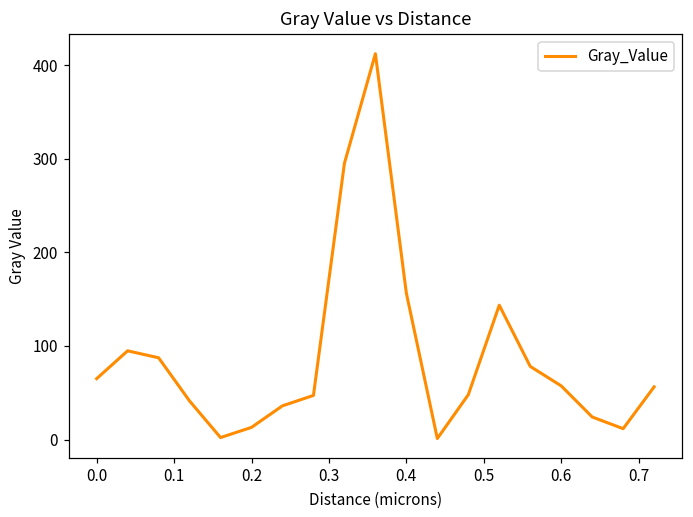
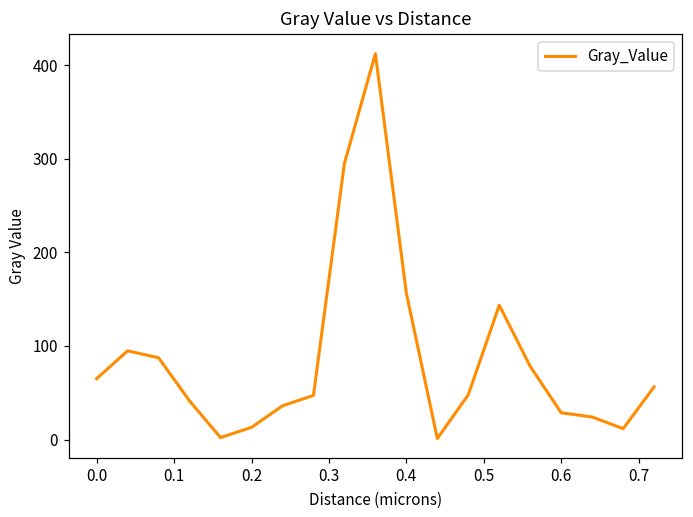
0.6: 60 -> 30
